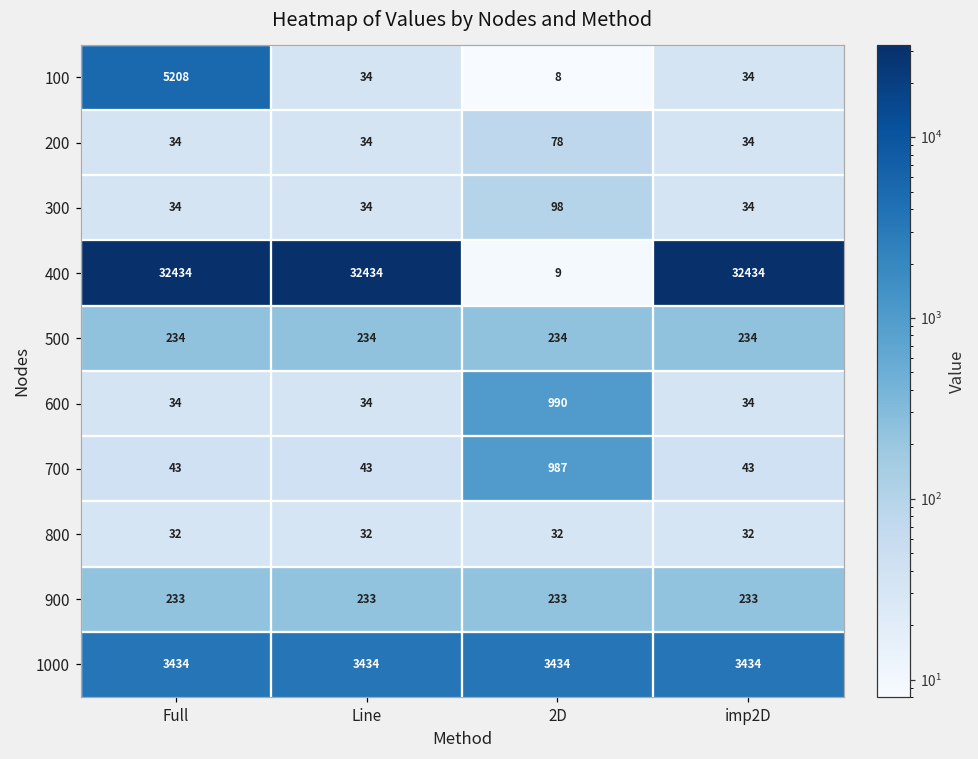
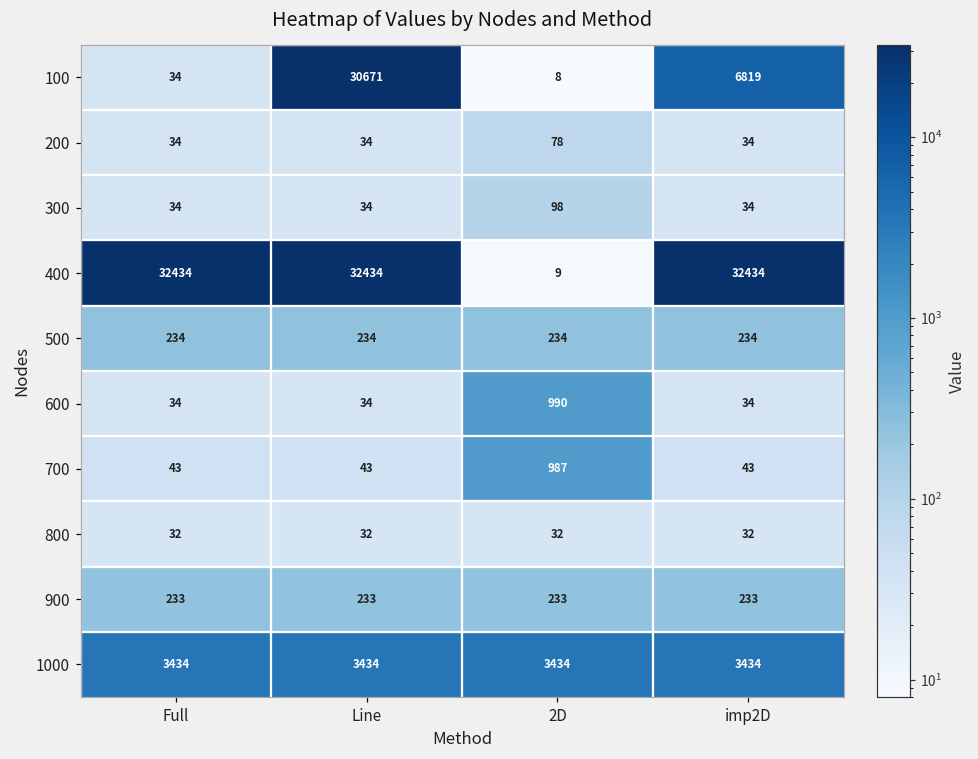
100, Full: 5208 -> 34
100, Line: 34 -> 30671
100, imp2D: 34 -> 6819
